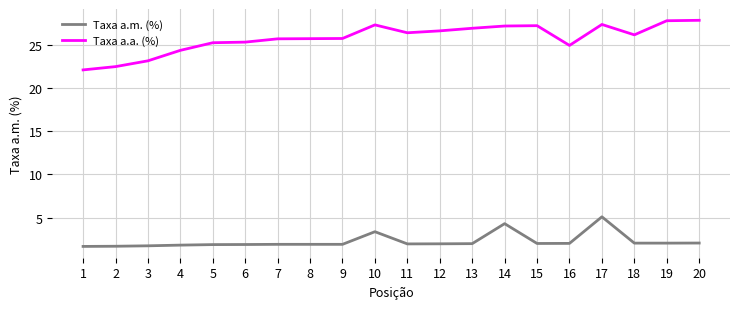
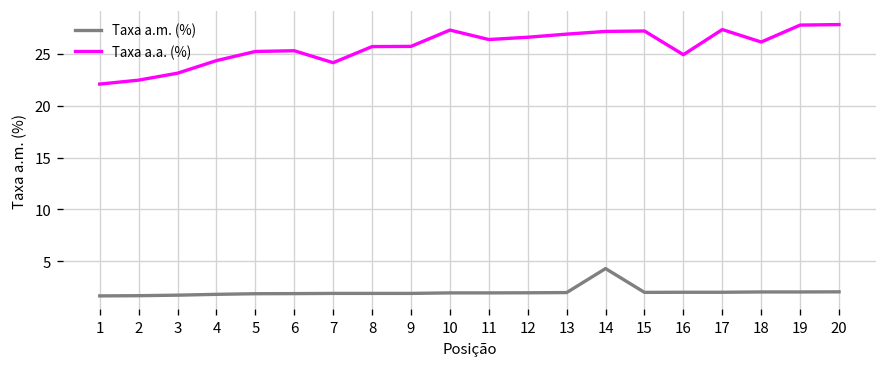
Taxa a.a. (%), 7: 26 -> 24
Taxa a.m. (%), 10: 3 -> 2
Taxa a.m. (%), 17: 5 -> 2
